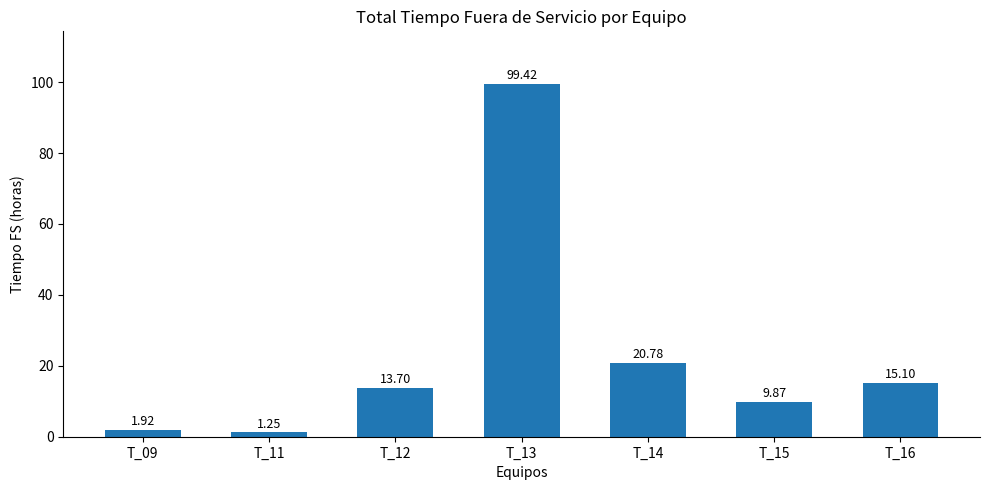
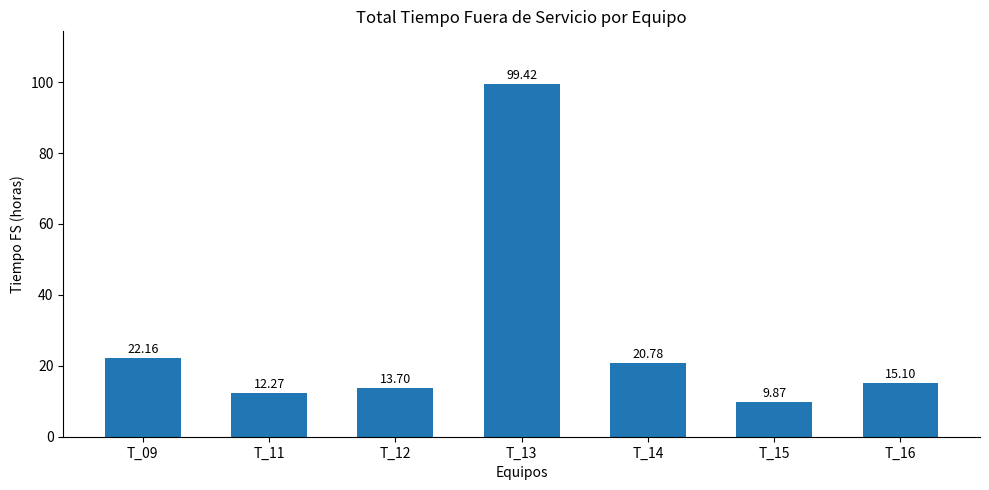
T_09: 1.92 -> 22.16
T_11: 1.25 -> 12.27
